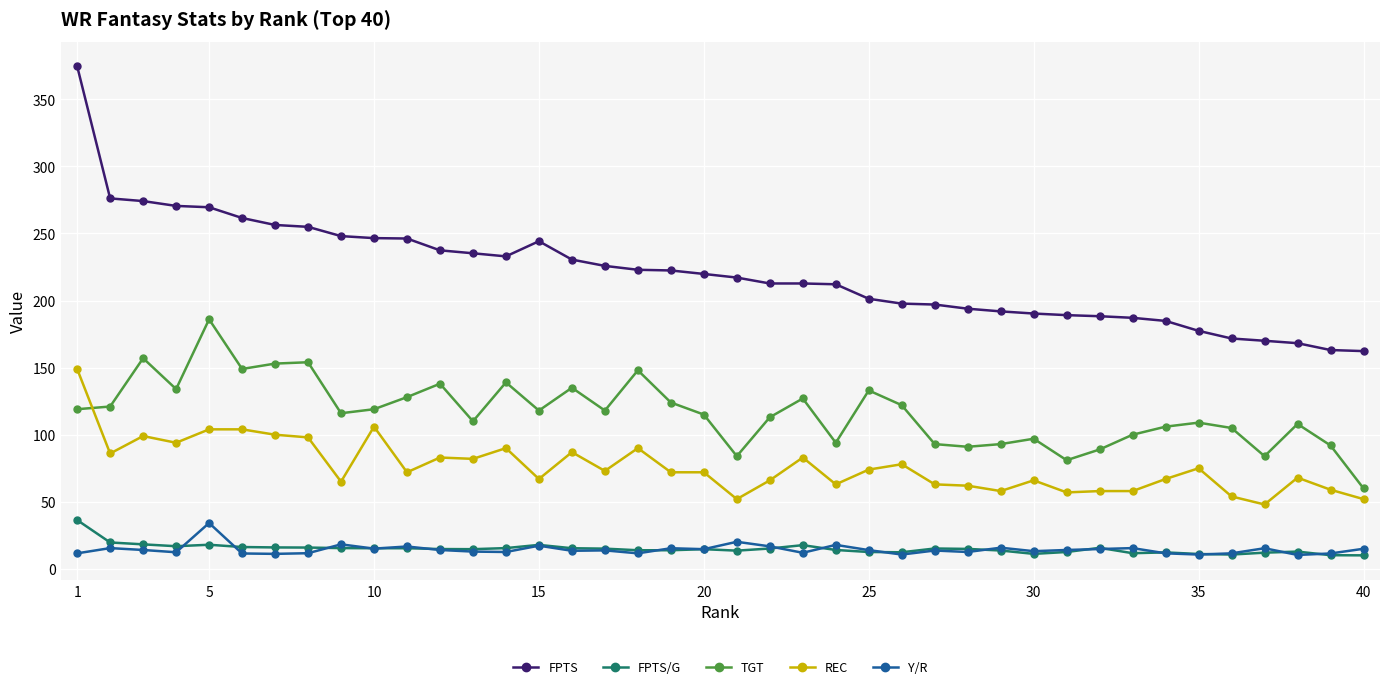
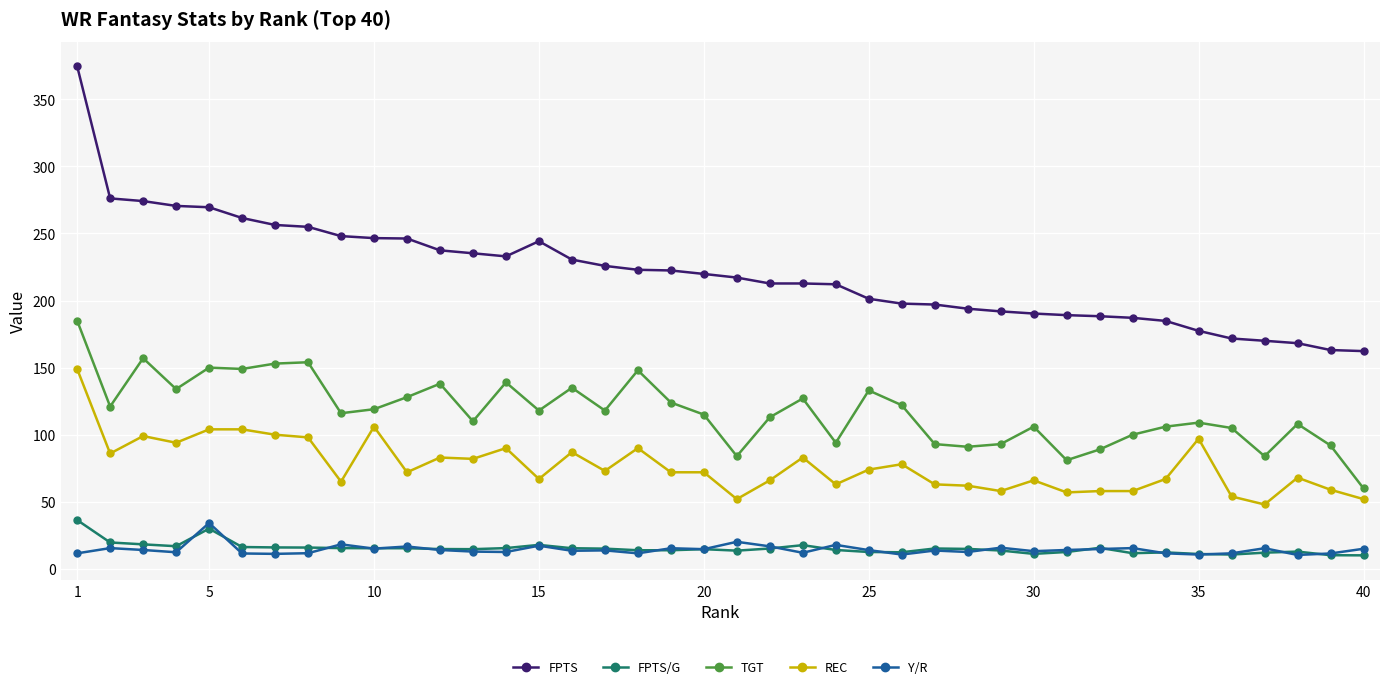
TGT, 1: 119 -> 185
FPTS/G, 5: 18 -> 30
TGT, 5: 186 -> 150
TGT, 30: 97 -> 106
REC, 35: 75 -> 97
